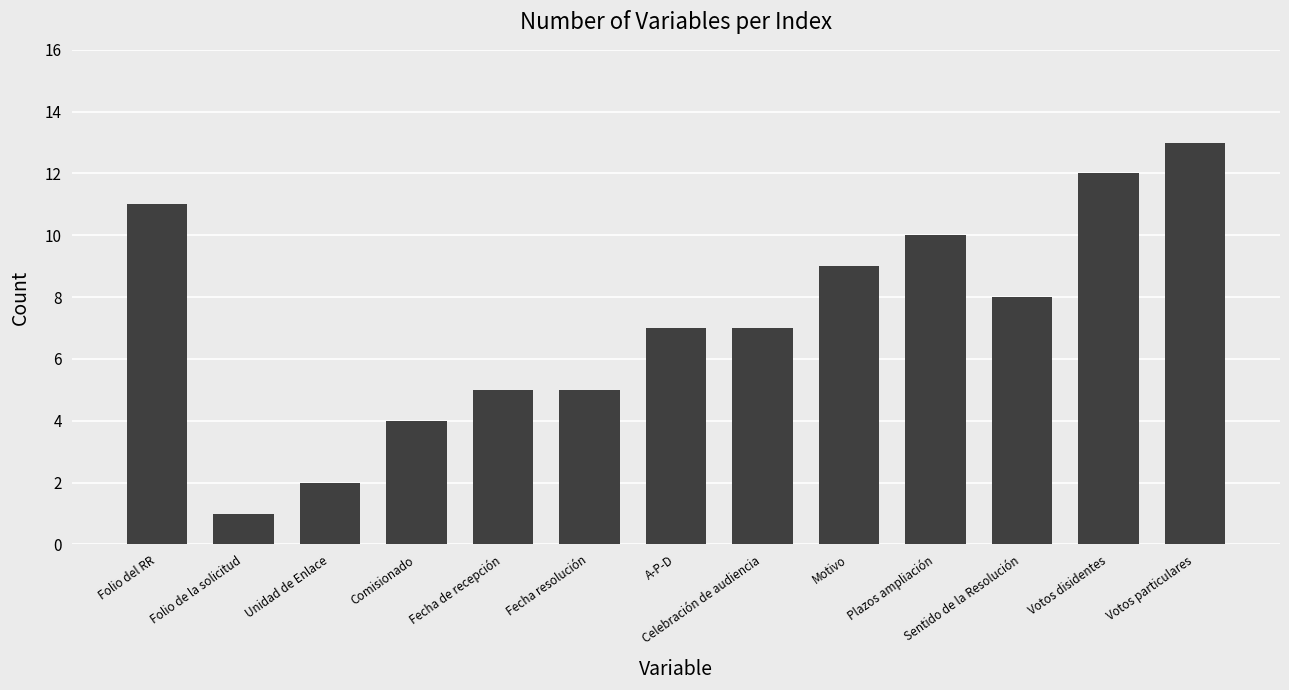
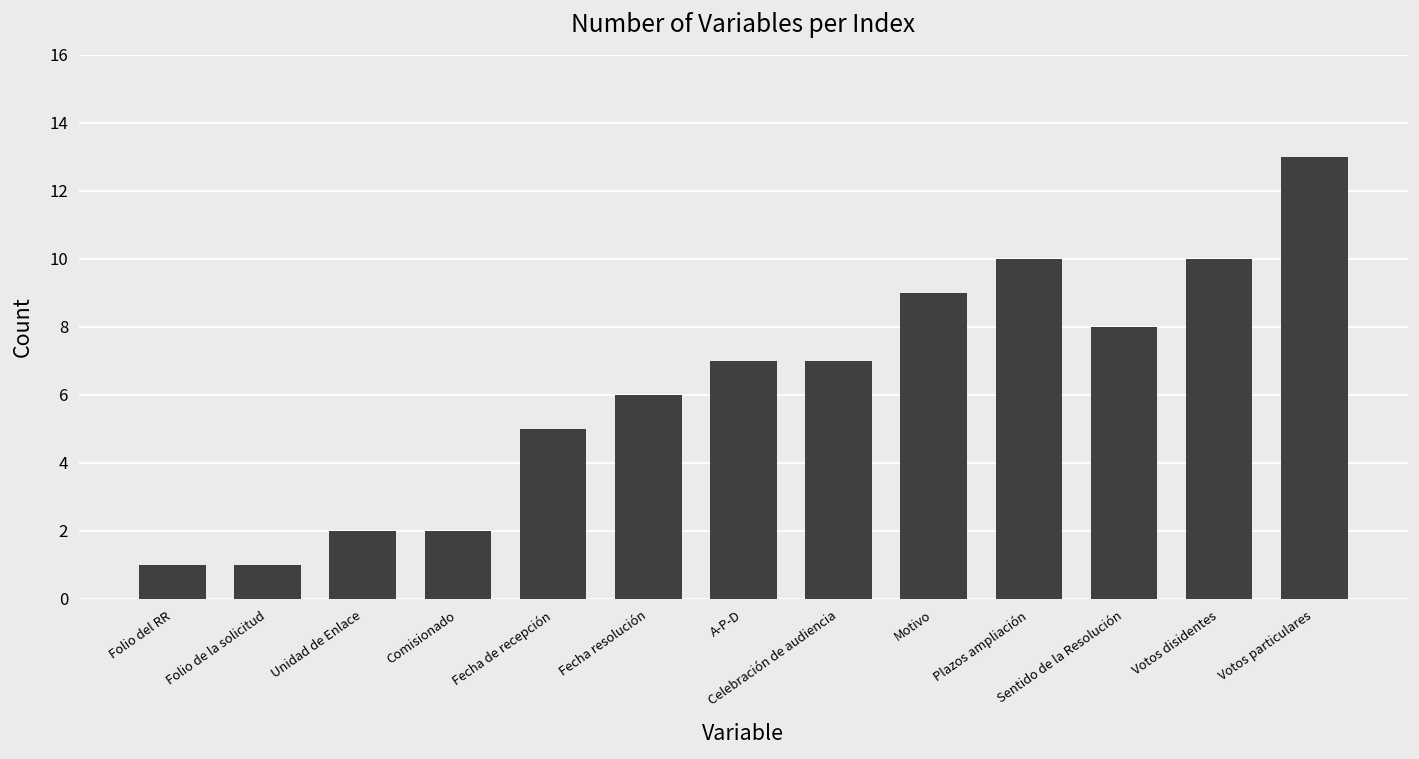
Folio del RR: 11 -> 1
Comisionado: 4 -> 2
Fecha resolución: 5 -> 6
Votos disidentes: 12 -> 10
